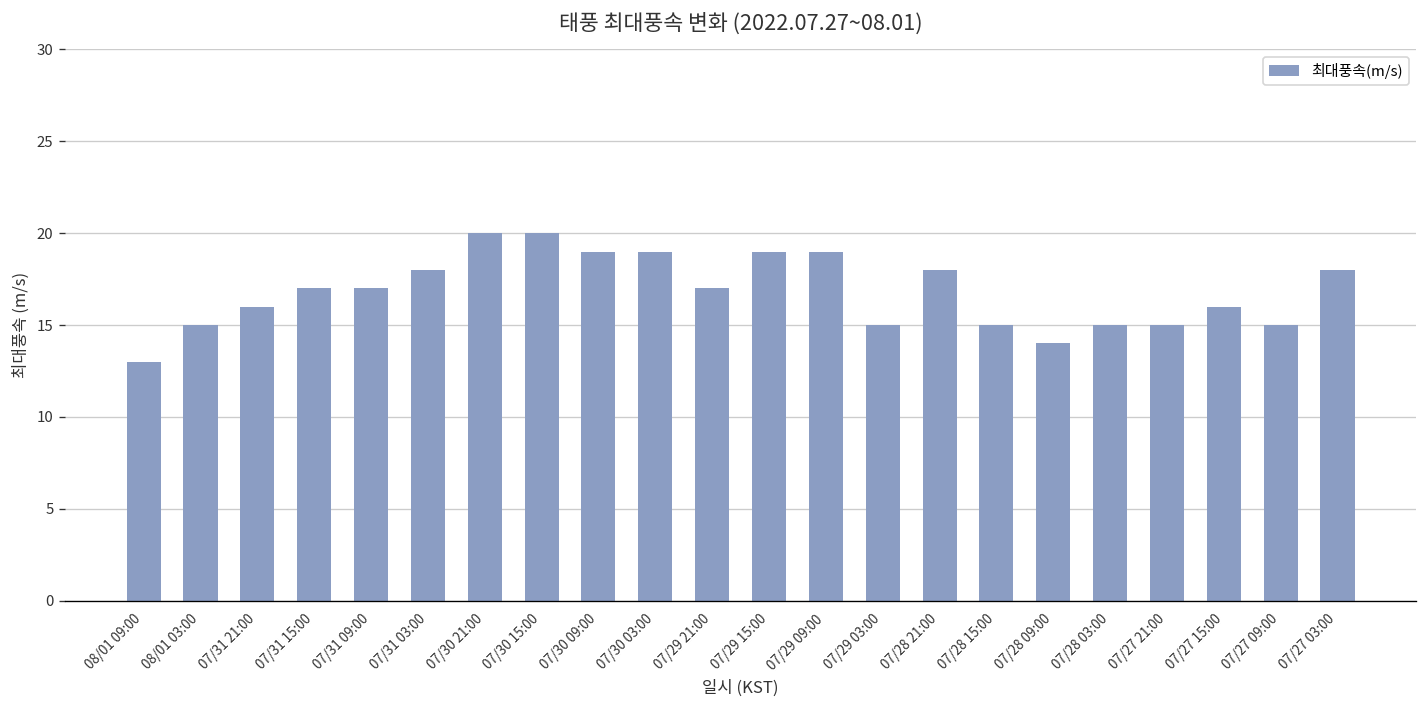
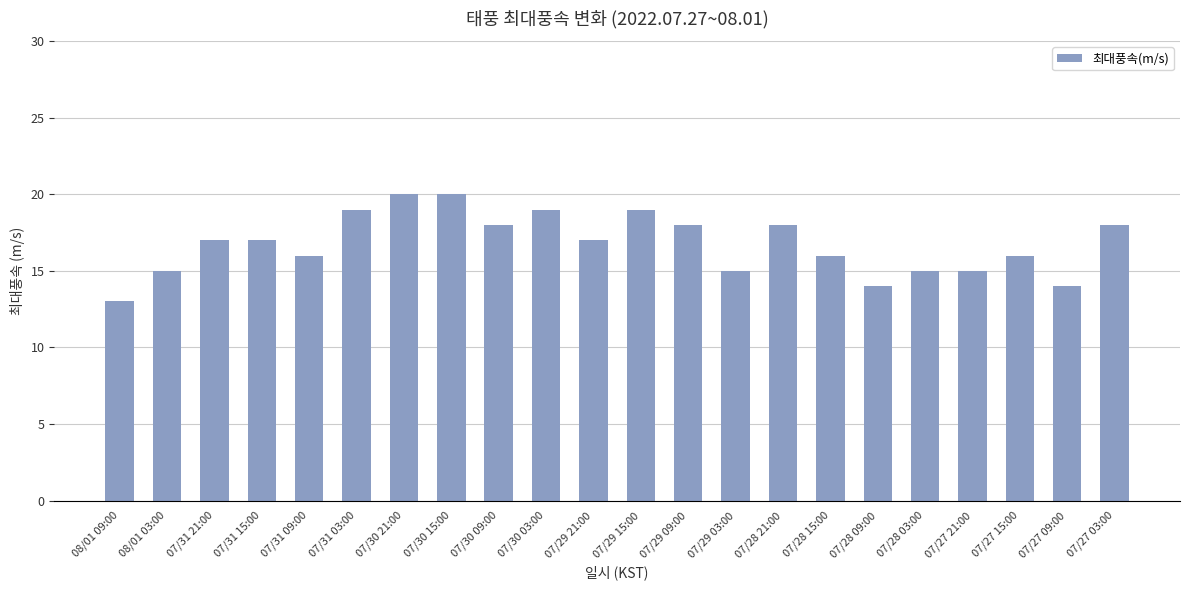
07/31 21:00: 16 -> 17
07/31 09:00: 17 -> 16
07/31 03:00: 18 -> 19
07/30 09:00: 19 -> 18
07/29 09:00: 19 -> 18
07/28 15:00: 15 -> 16
07/27 09:00: 15 -> 14
